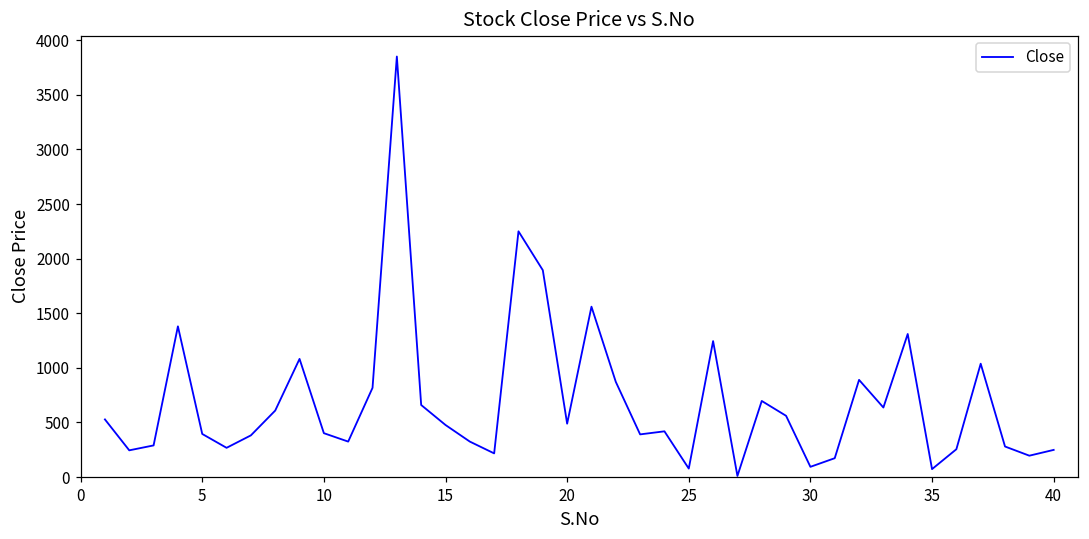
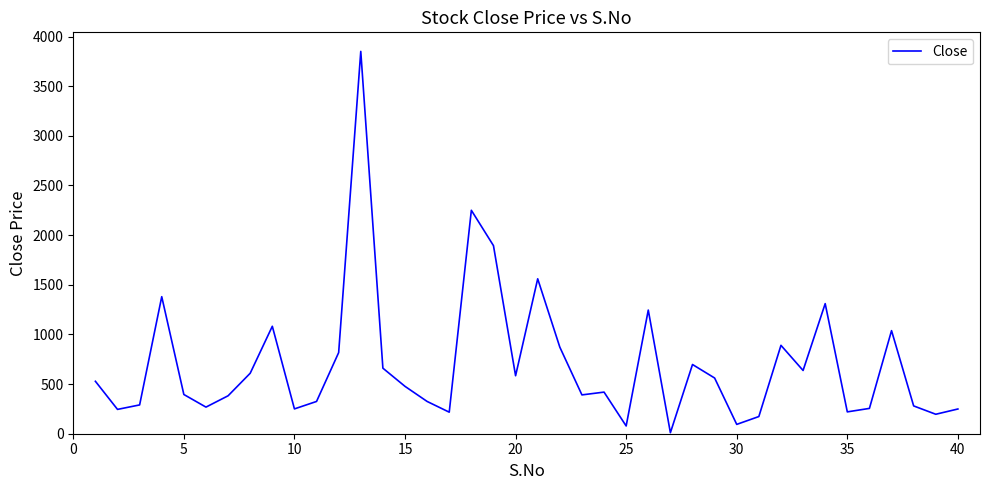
10: 400 -> 300
20: 500 -> 600
35: 100 -> 200
